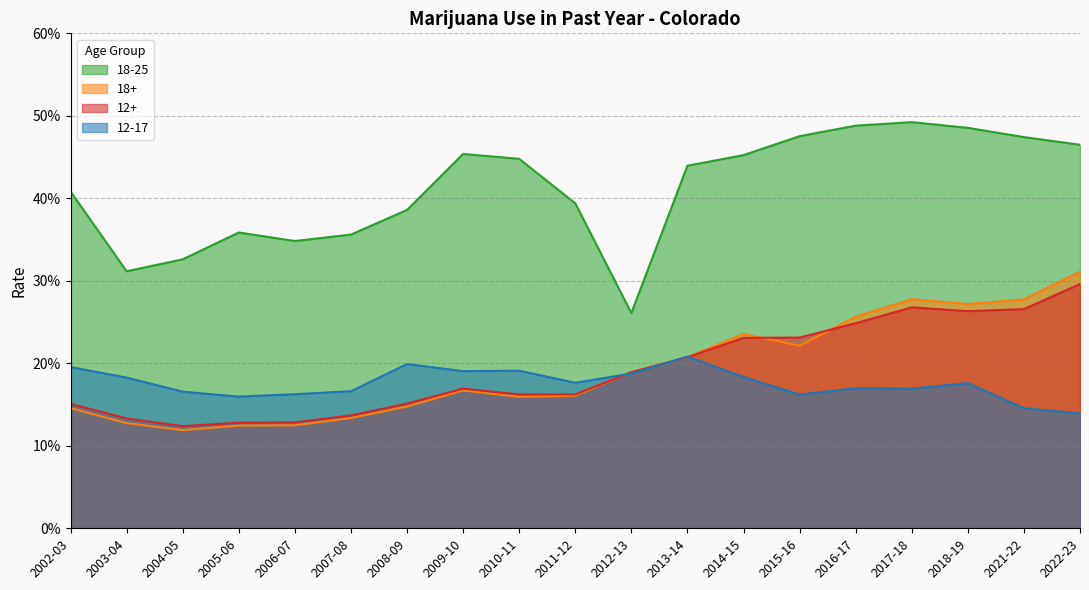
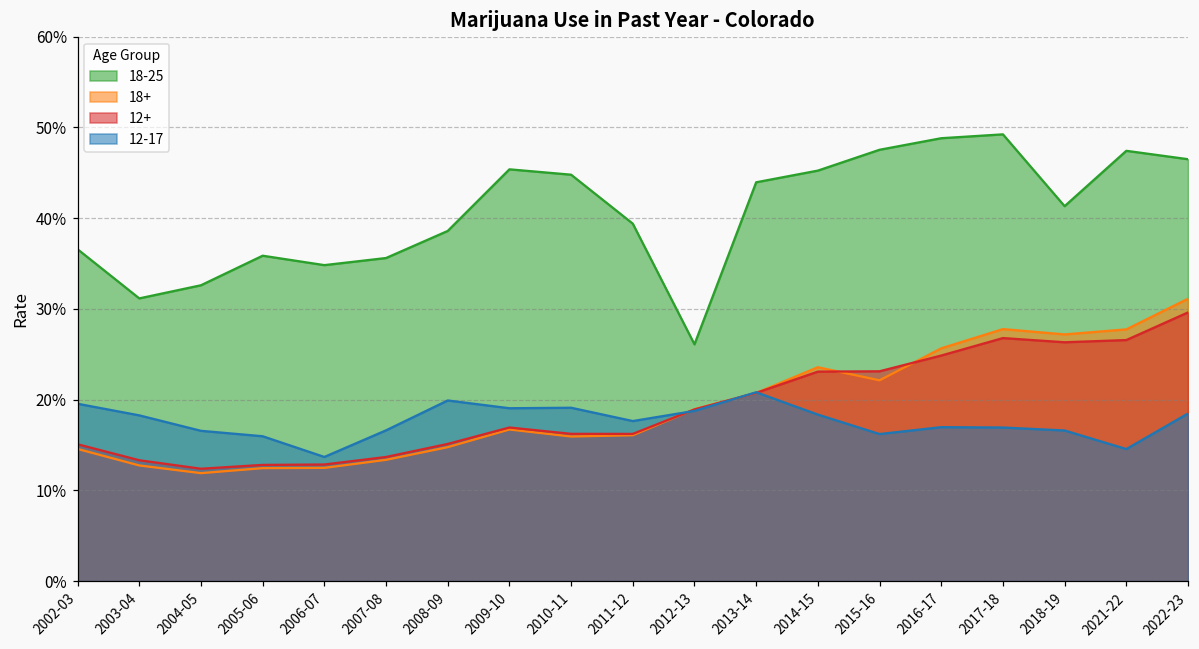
18-25, 2002-03: 41% -> 37%
12-17, 2006-07: 16% -> 14%
18-25, 2018-19: 49% -> 41%
12-17, 2018-19: 18% -> 17%
12-17, 2022-23: 14% -> 18%
